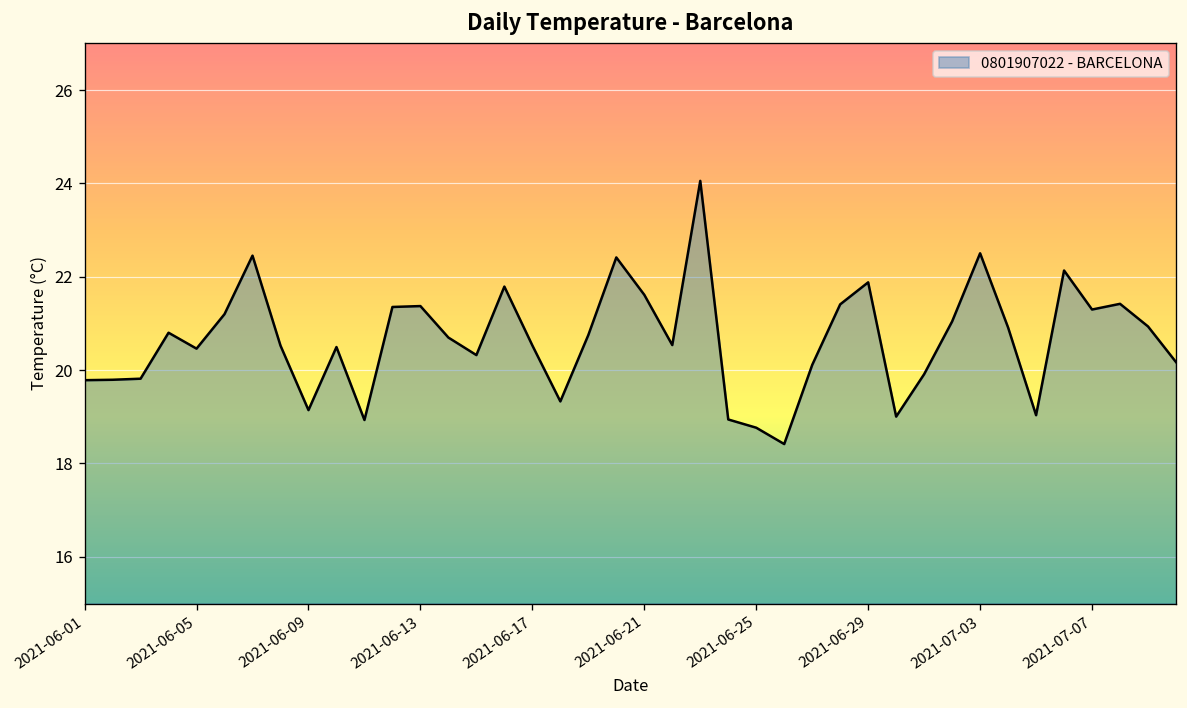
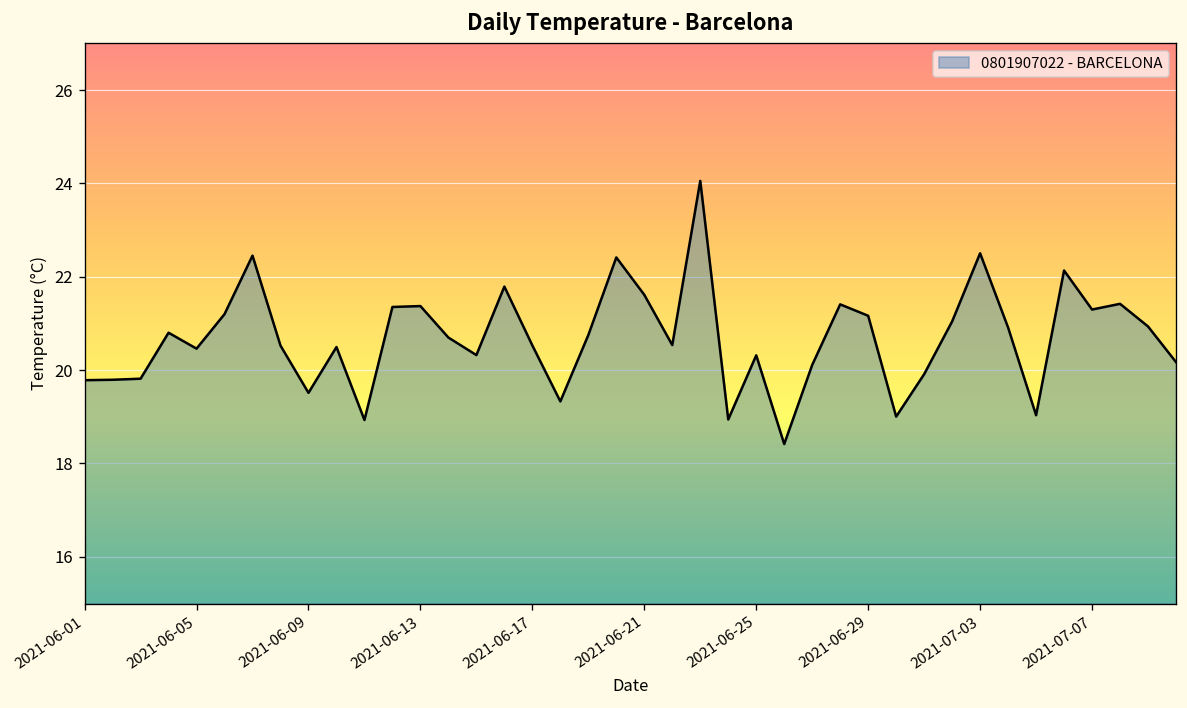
2021-06-09: 19.1 -> 19.5
2021-06-25: 18.8 -> 20.3
2021-06-29: 21.9 -> 21.2
